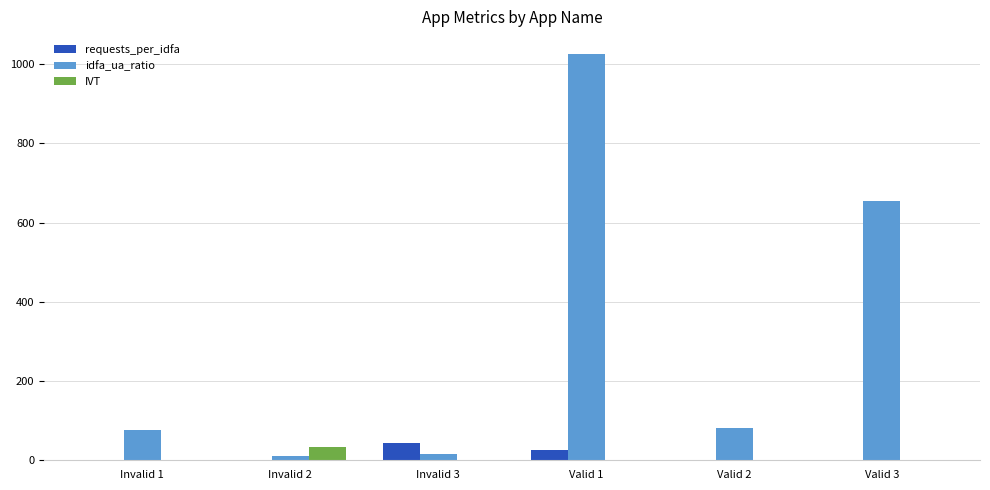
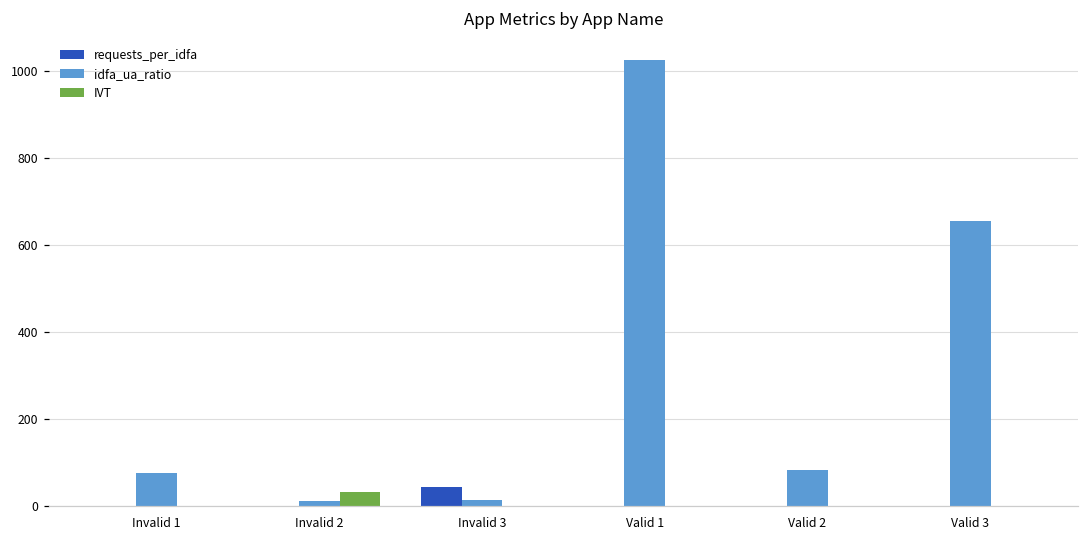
requests_per_idfa, Valid 1: 30 -> 0
